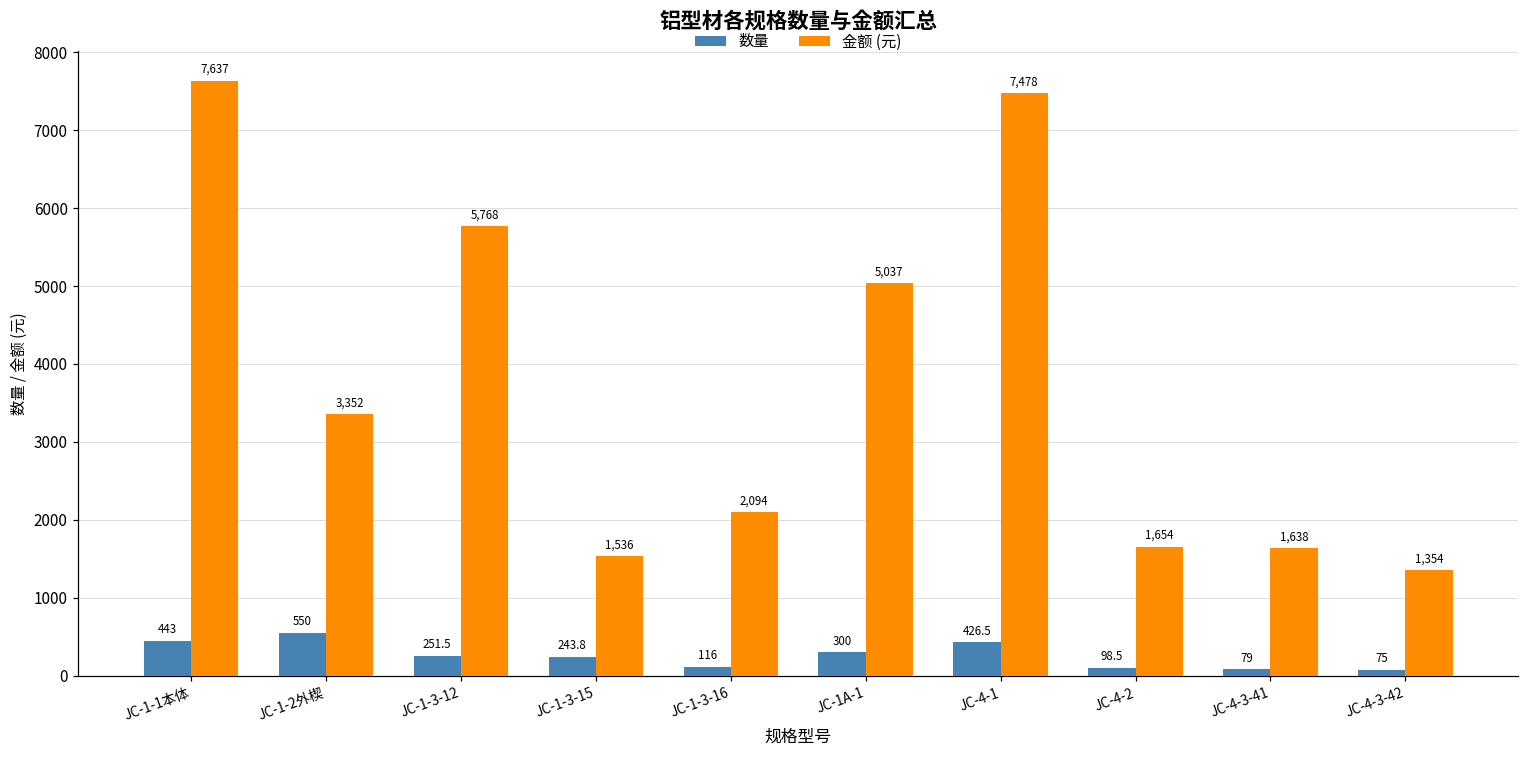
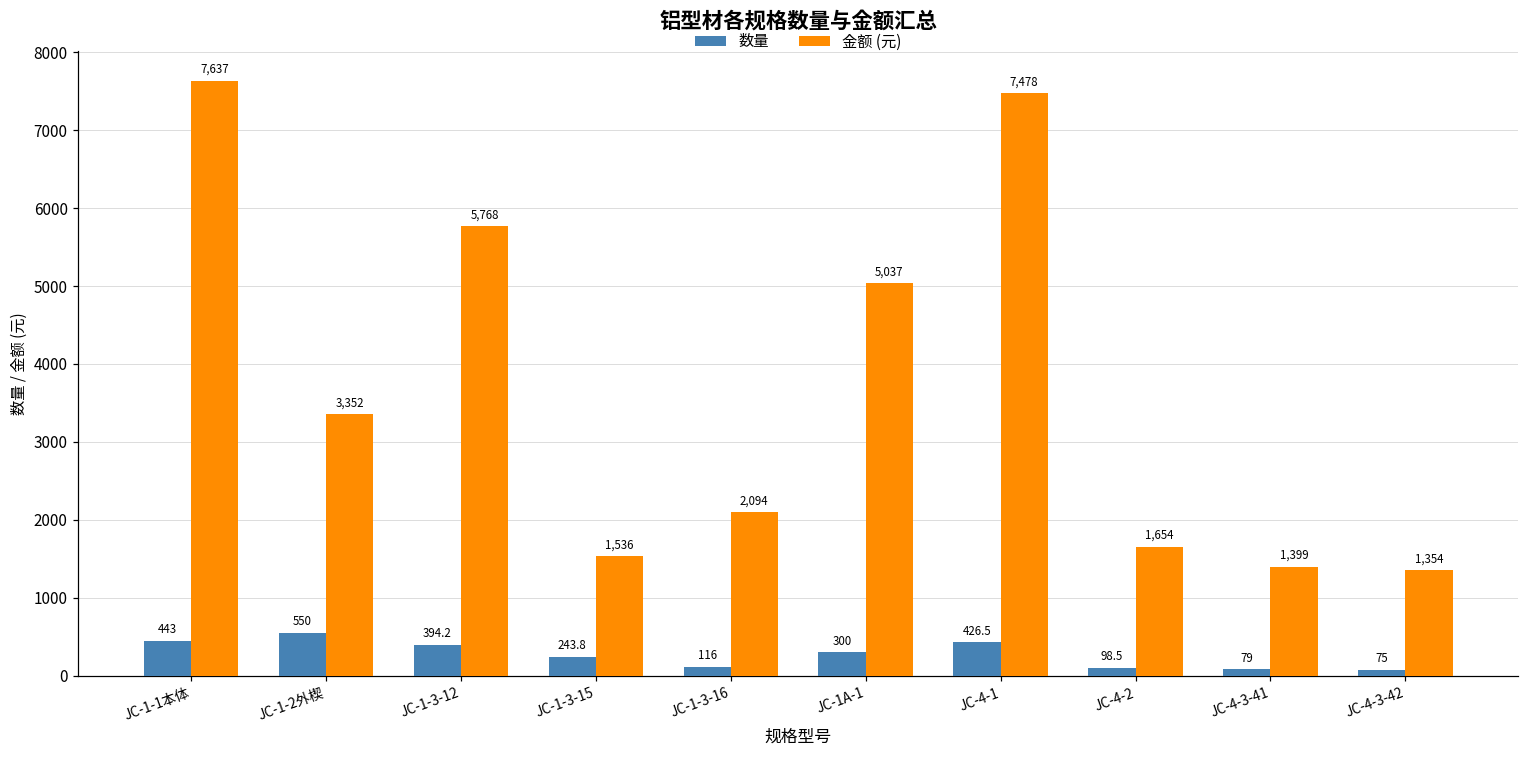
数量, JC-1-3-12: 251.5 -> 394.2
金额 (元), JC-4-3-41: 1,638 -> 1,399
